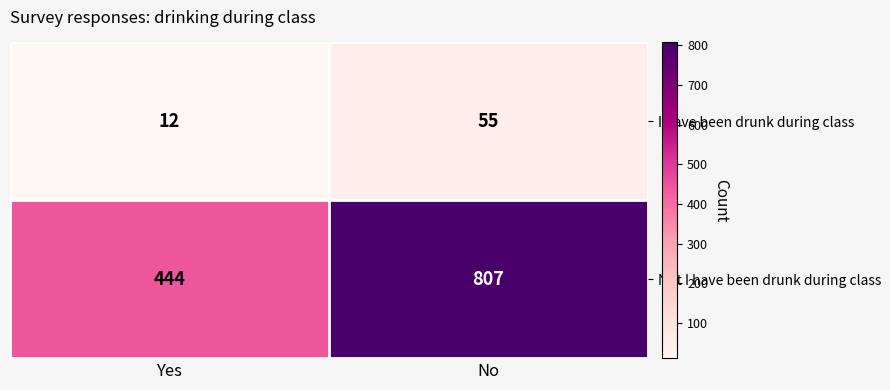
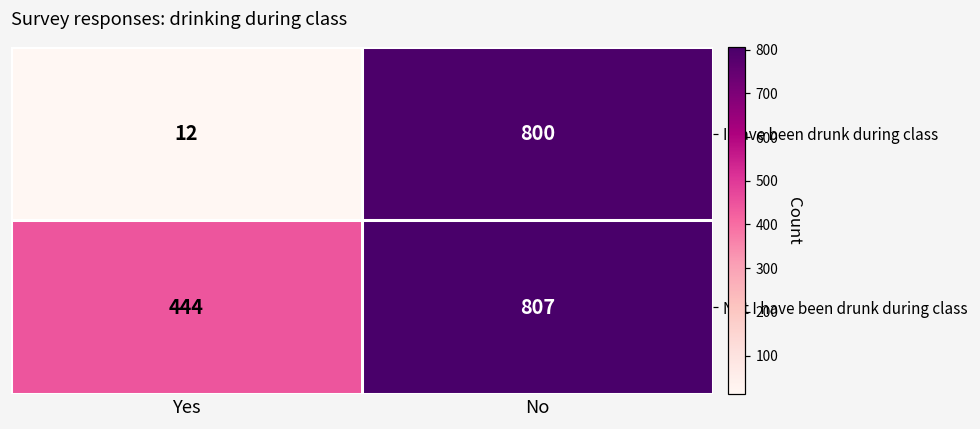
I have been drunk during class, No: 55 -> 800
